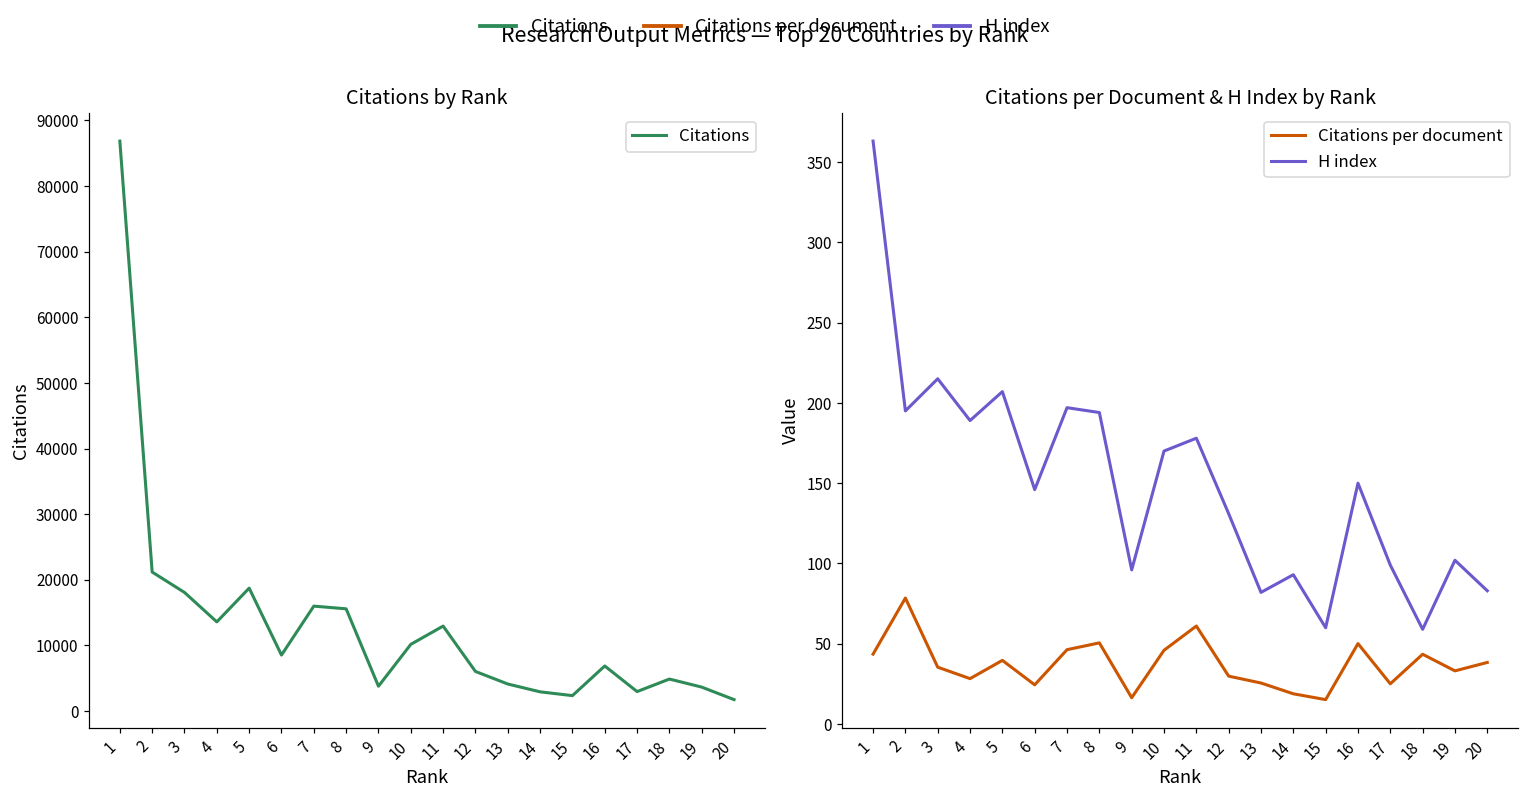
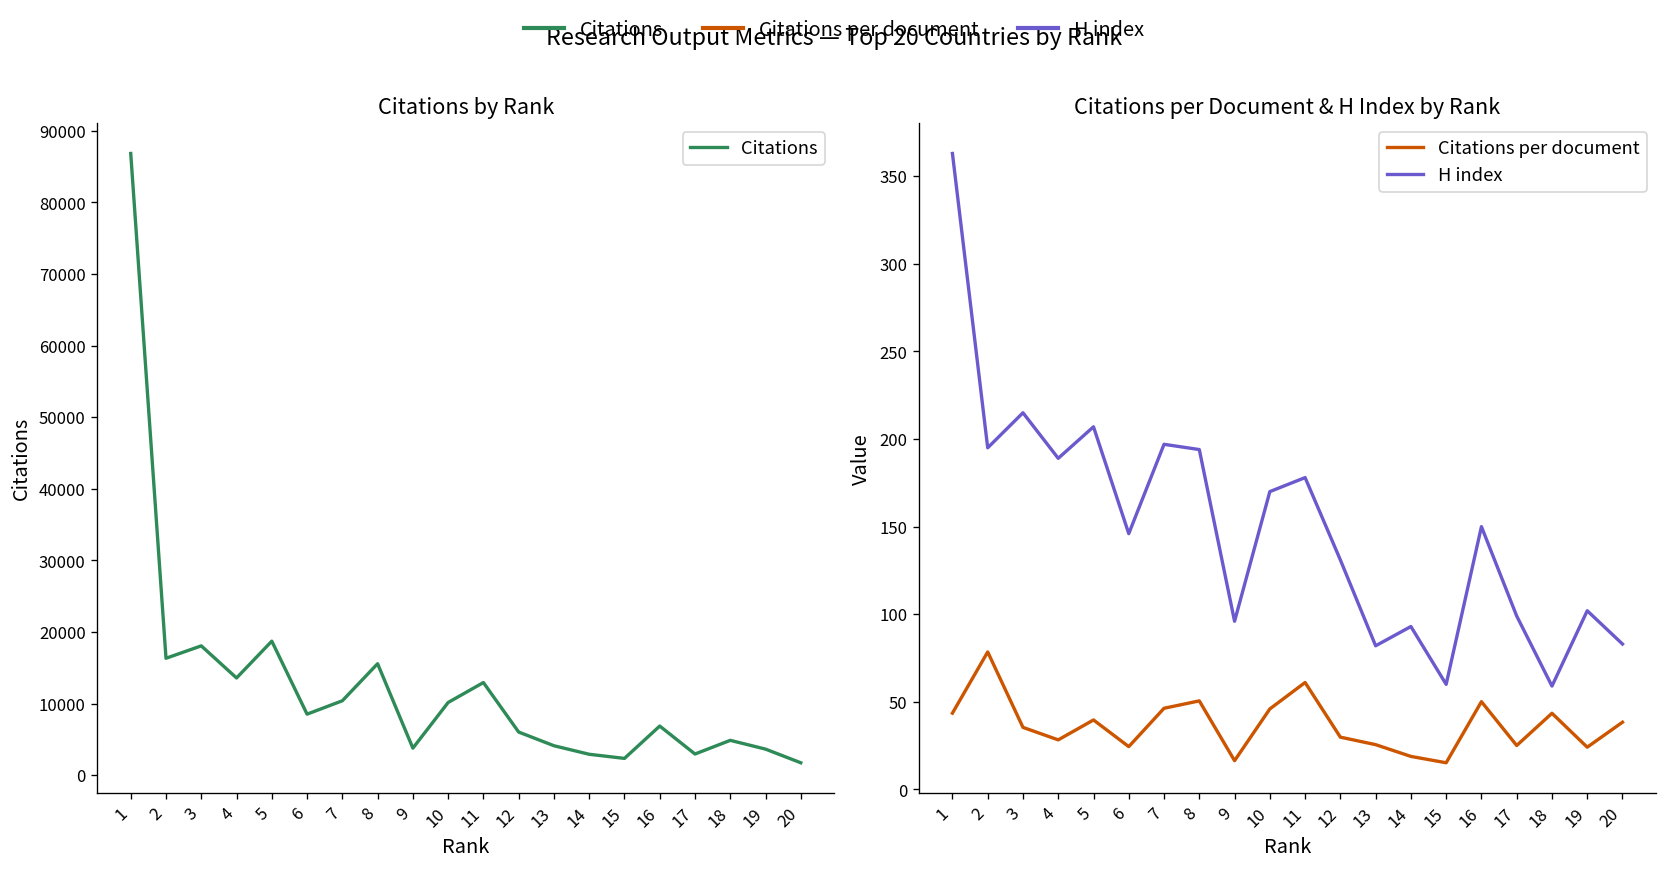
Citations by Rank, 2: 21000 -> 16000
Citations by Rank, 7: 16000 -> 10000
Citations per Document & H Index by Rank, Citations per document, 19: 33 -> 24
